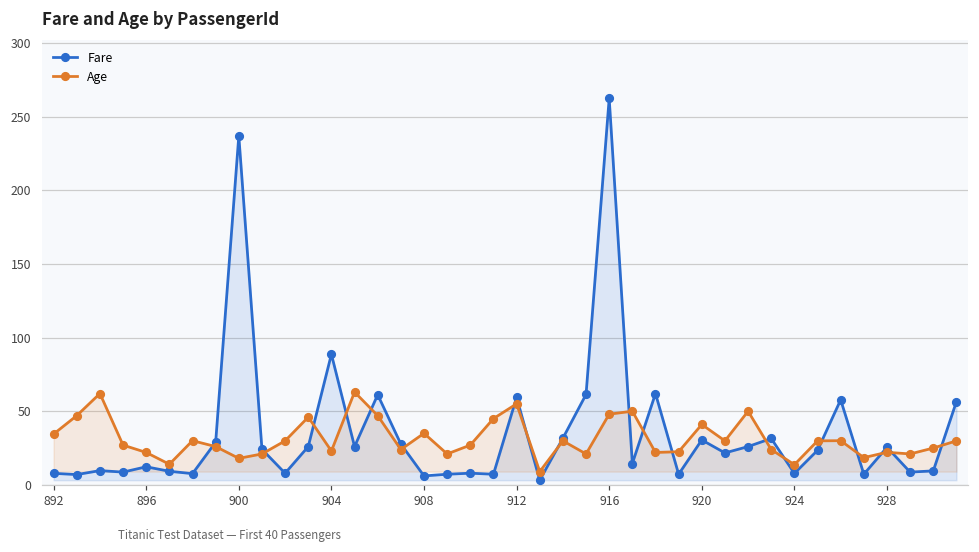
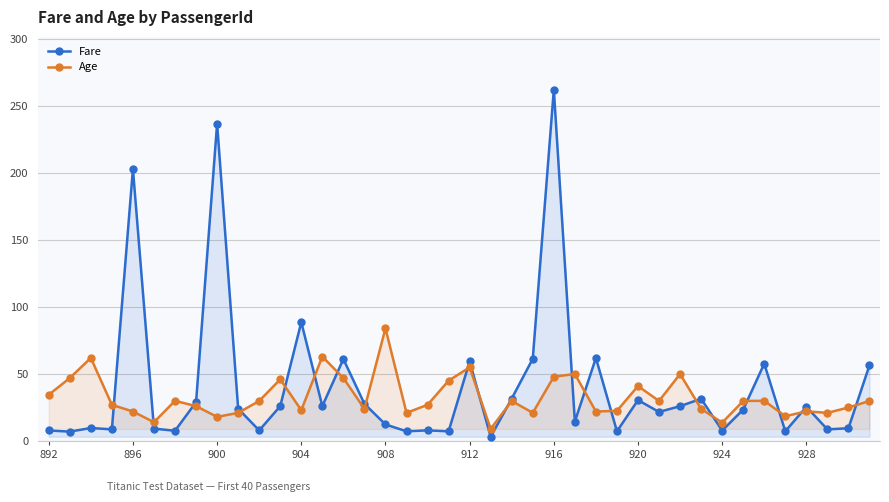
Fare, 896: 12 -> 203
Fare, 908: 6 -> 12
Age, 908: 35 -> 84
